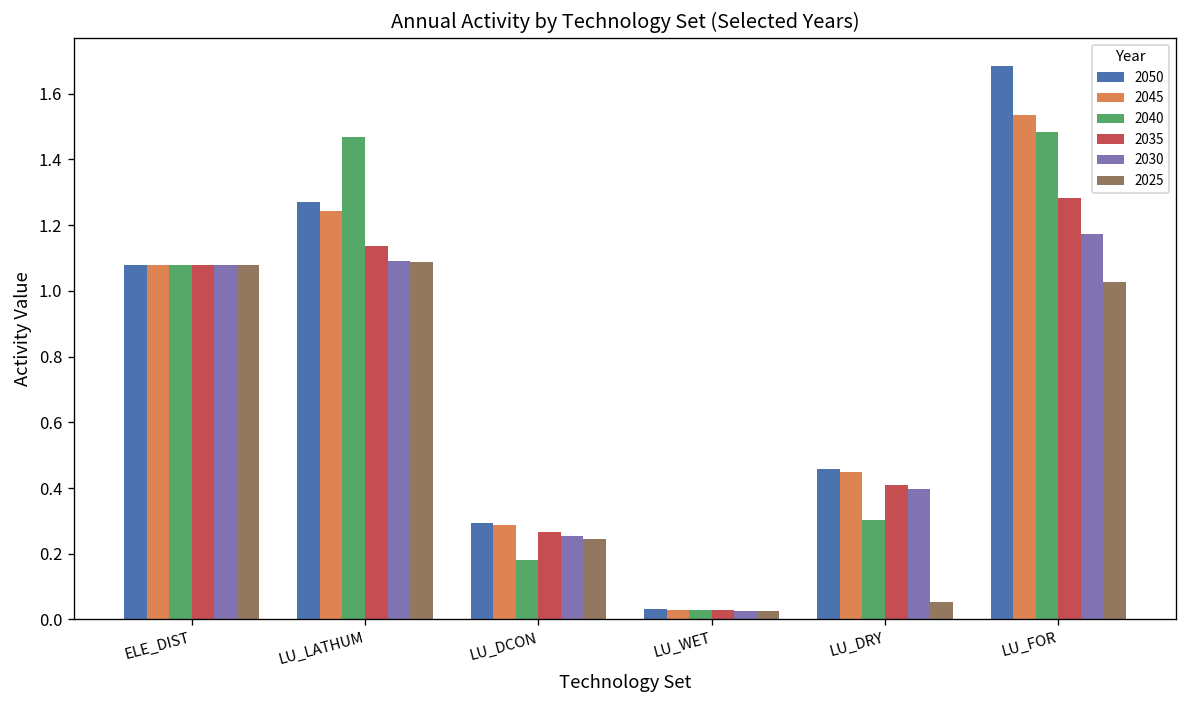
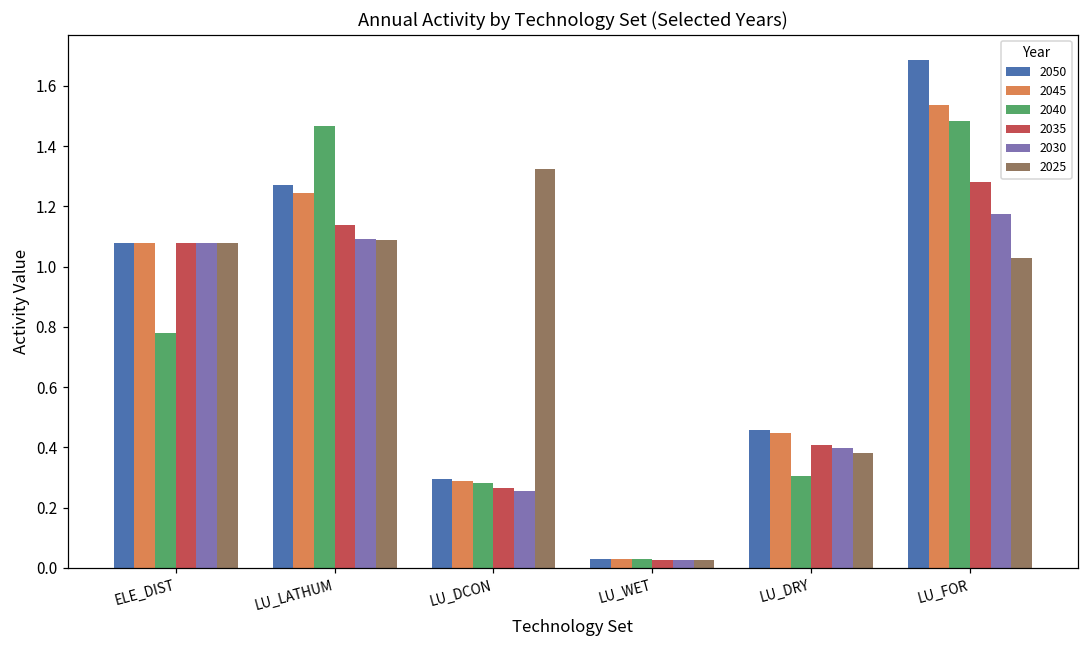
2040, ELE_DIST: 1.08 -> 0.78
2040, LU_DCON: 0.18 -> 0.28
2025, LU_DCON: 0.25 -> 1.33
2025, LU_DRY: 0.05 -> 0.38
